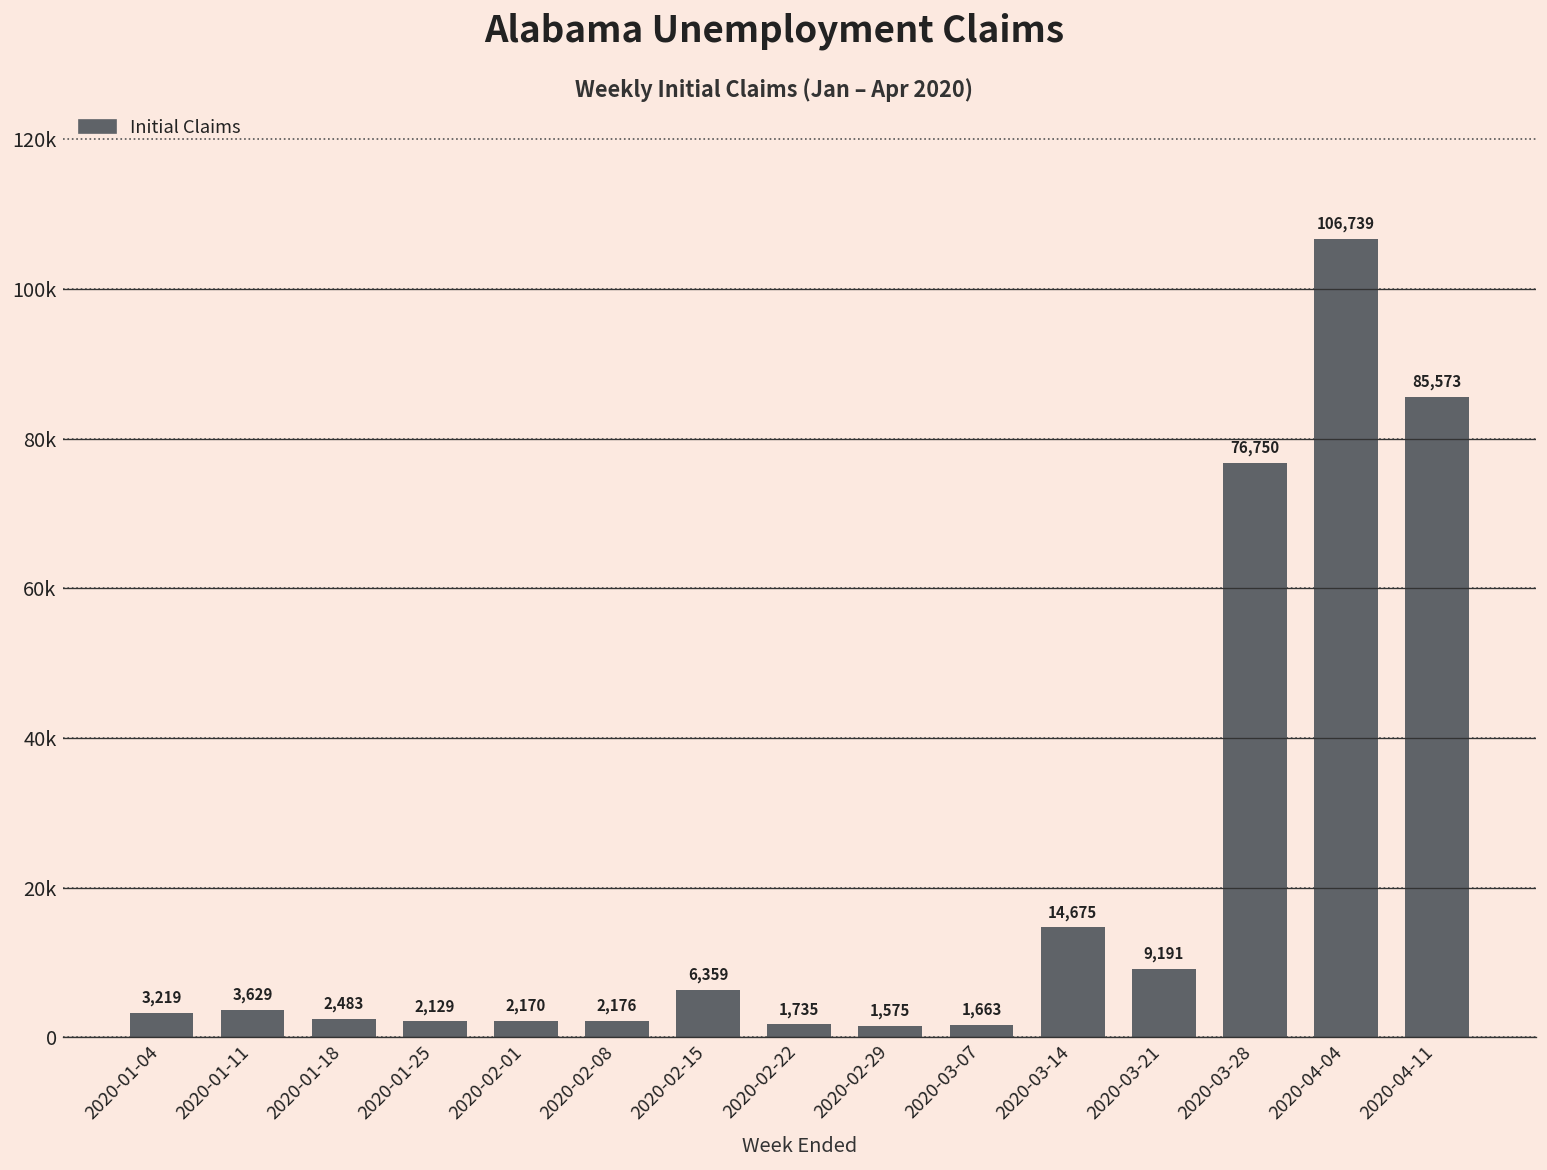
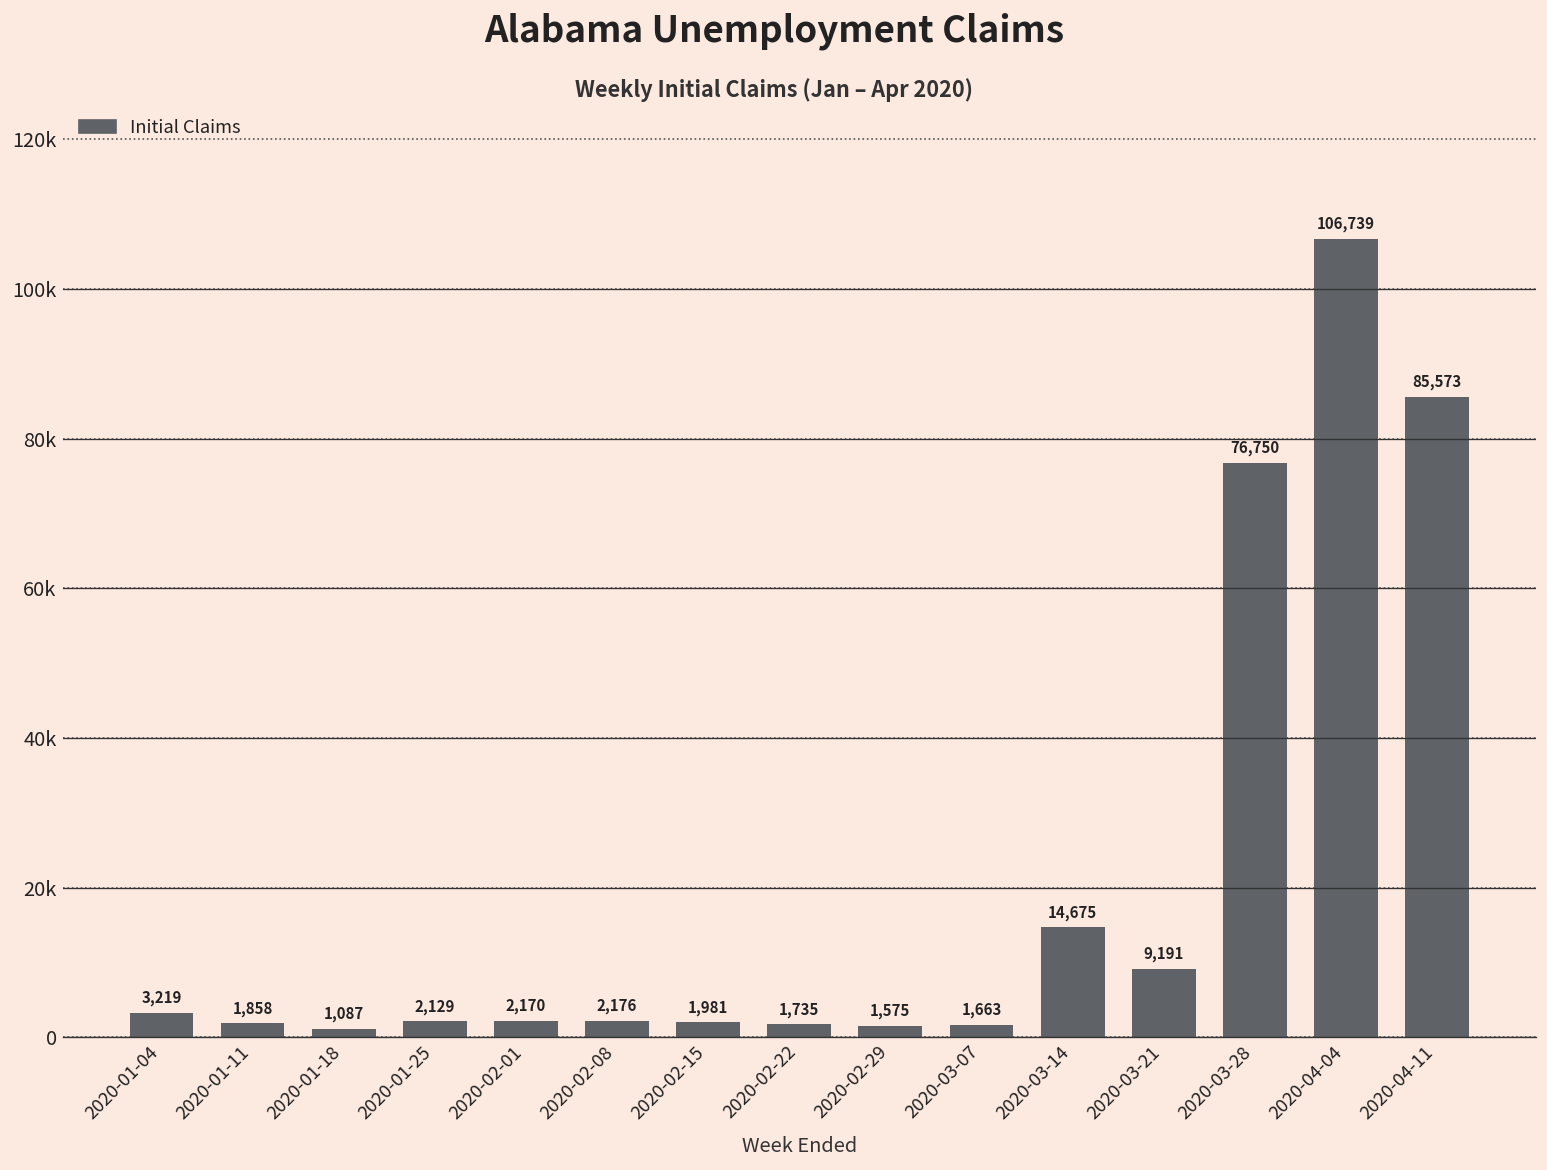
2020-01-11: 3,629 -> 1,858
2020-01-18: 2,483 -> 1,087
2020-02-15: 6,359 -> 1,981
